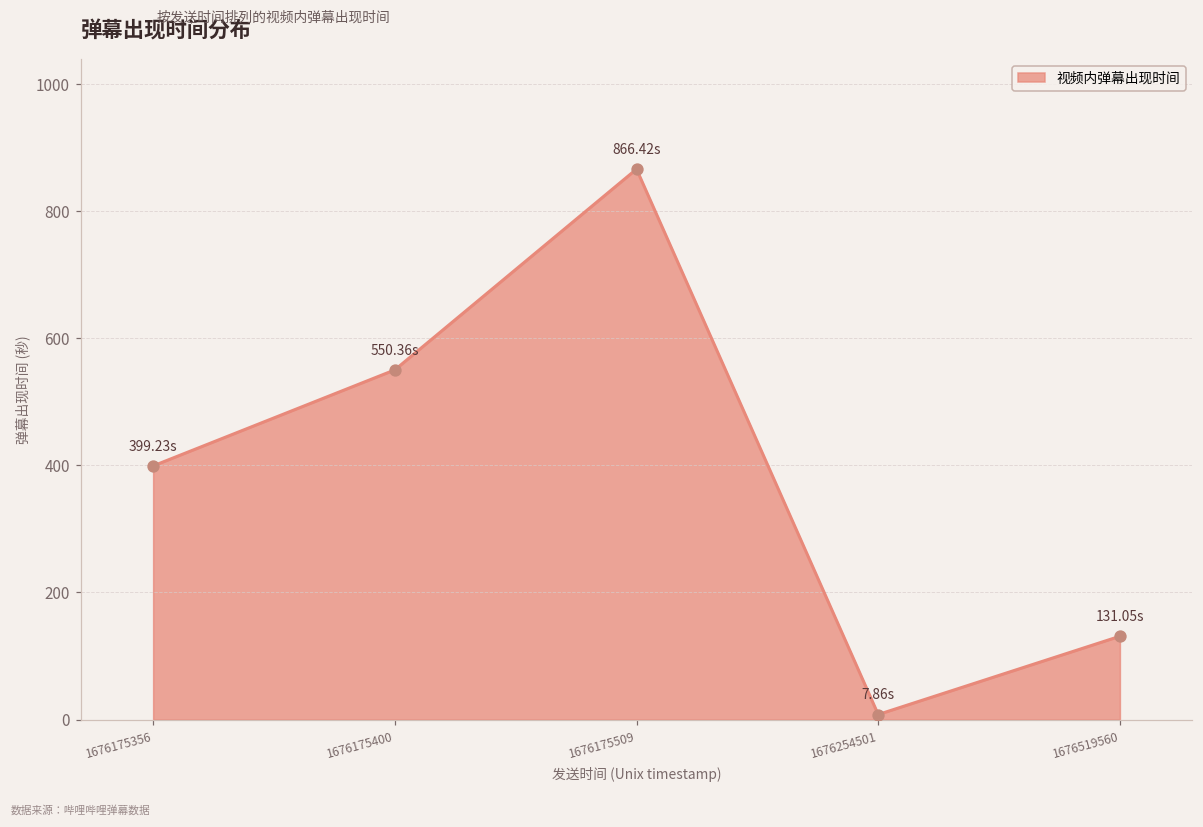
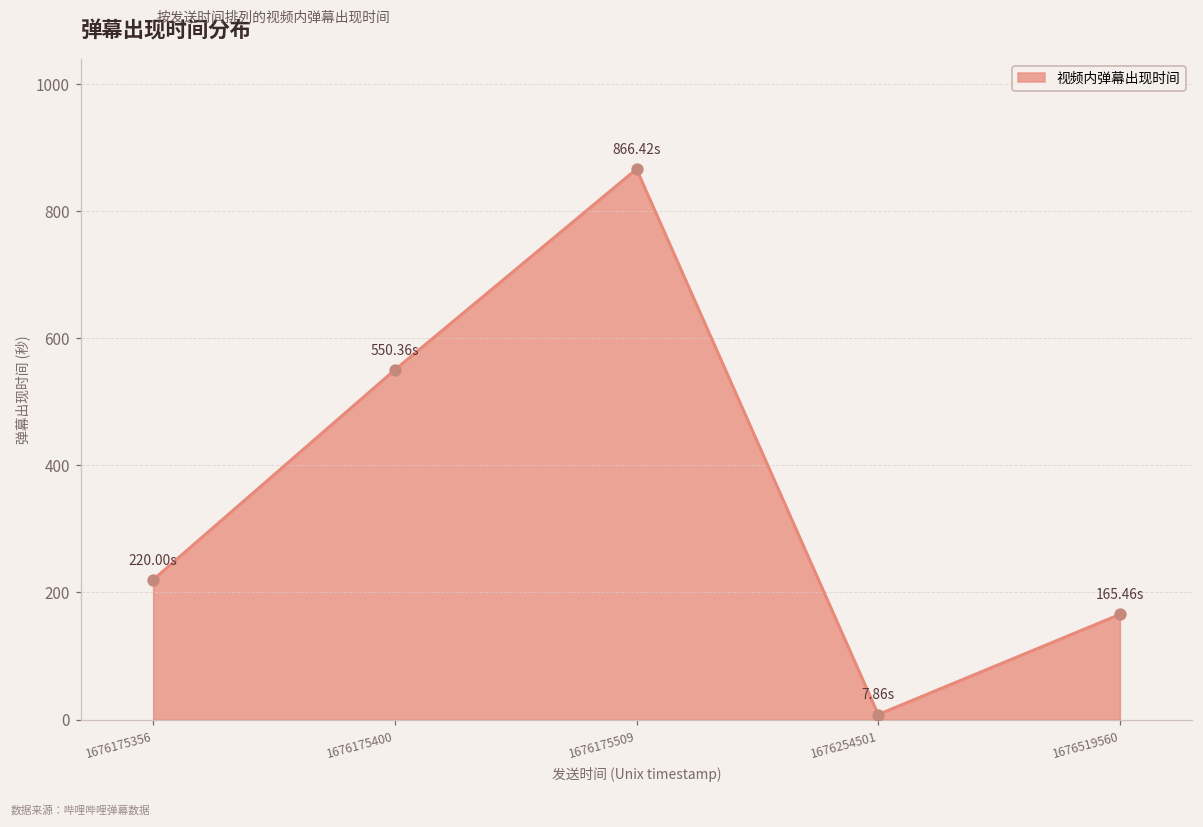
1676175356: 399.23s -> 220.00s
1676519560: 131.05s -> 165.46s
